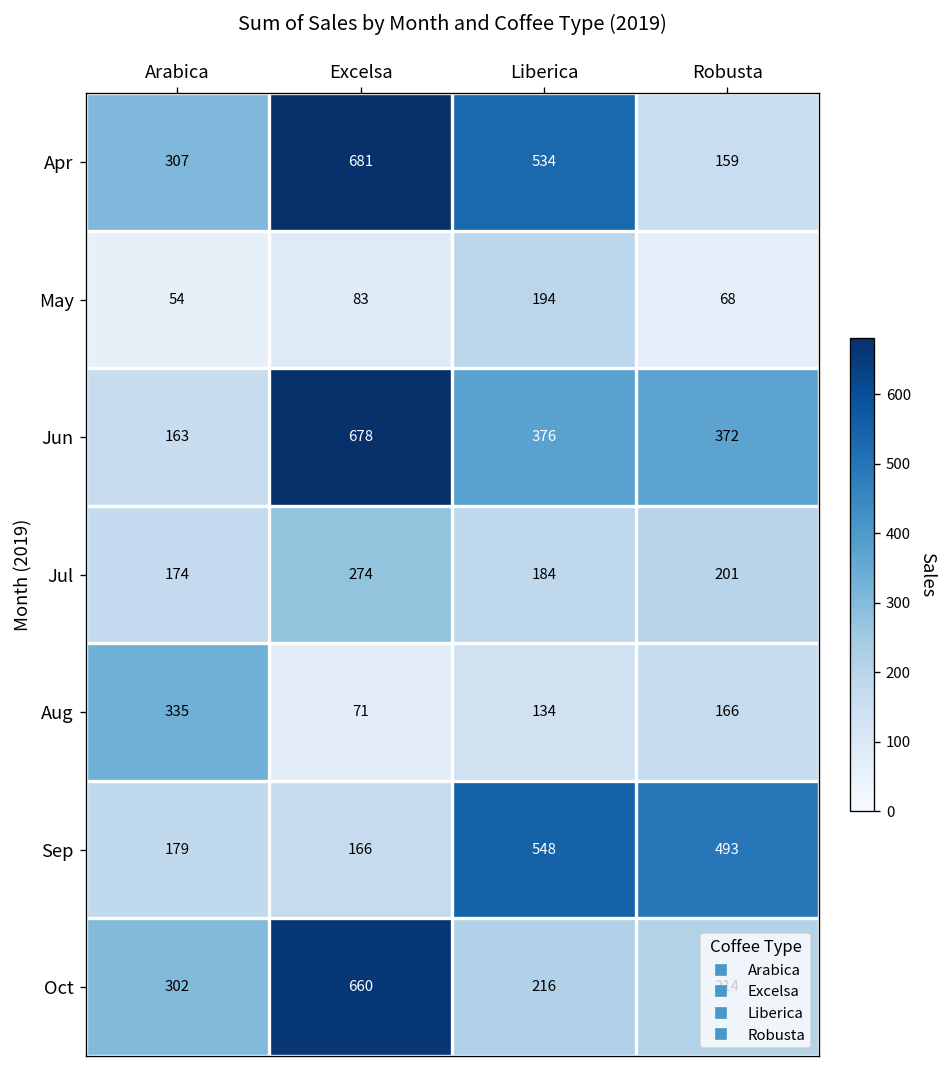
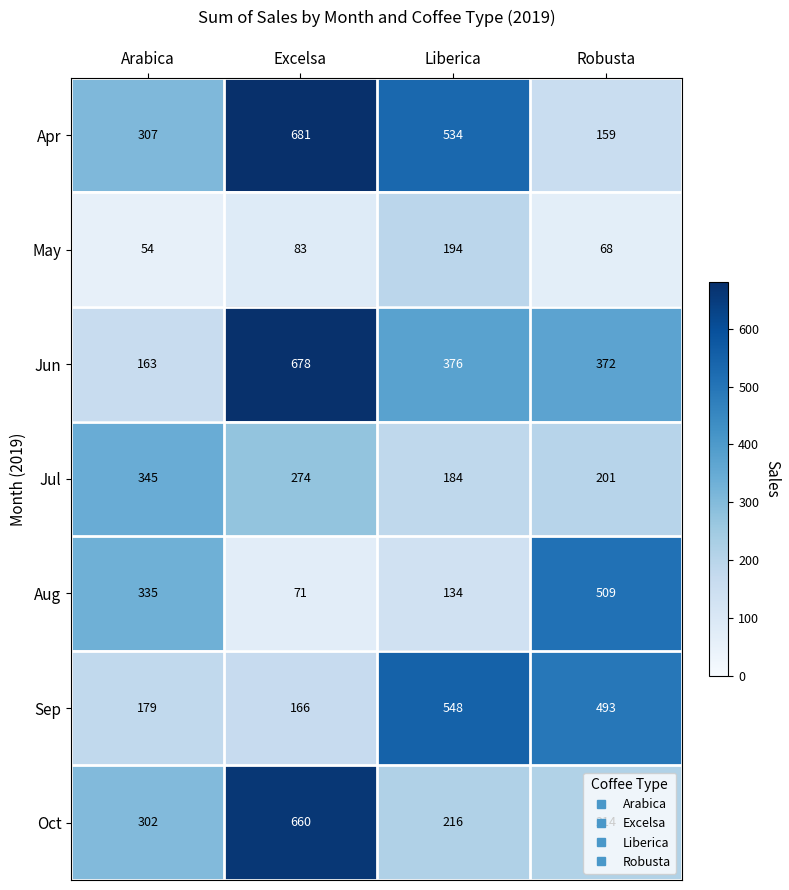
Jul, Arabica: 174 -> 345
Aug, Robusta: 166 -> 509
